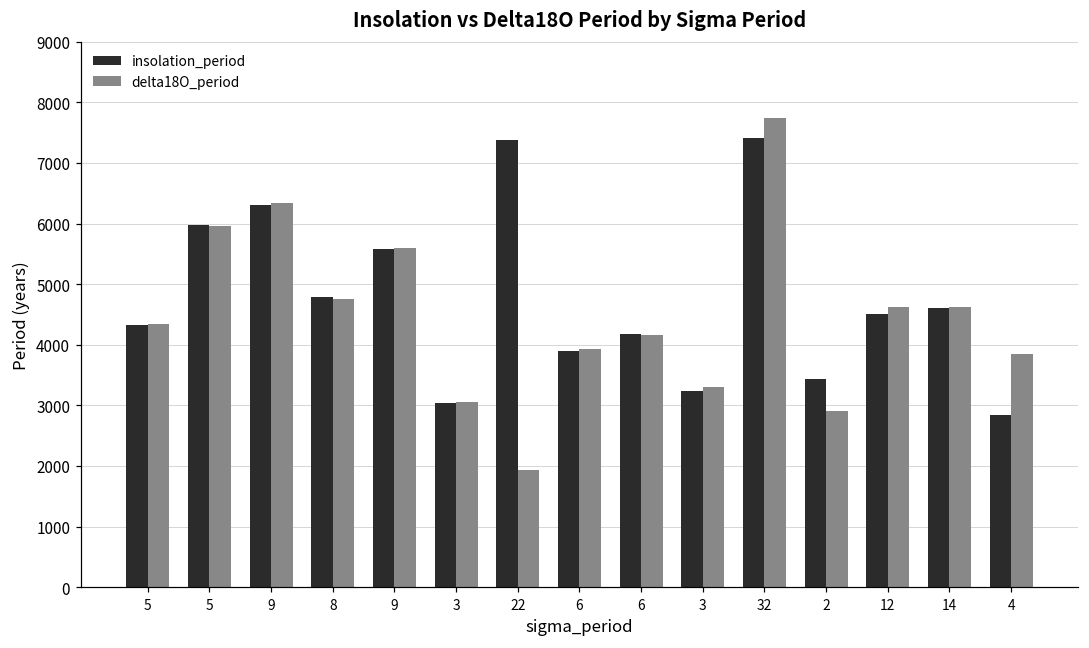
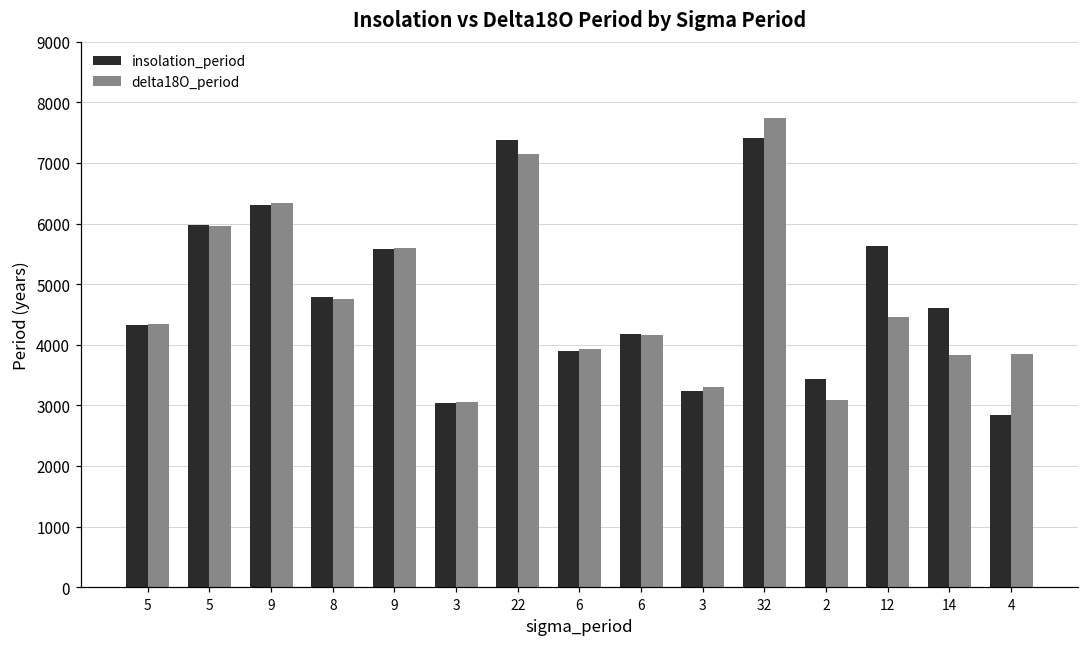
delta18O_period, 22: 1900 -> 7100
delta18O_period, 2: 2900 -> 3100
insolation_period, 12: 4500 -> 5600
delta18O_period, 12: 4600 -> 4500
delta18O_period, 14: 4600 -> 3800
